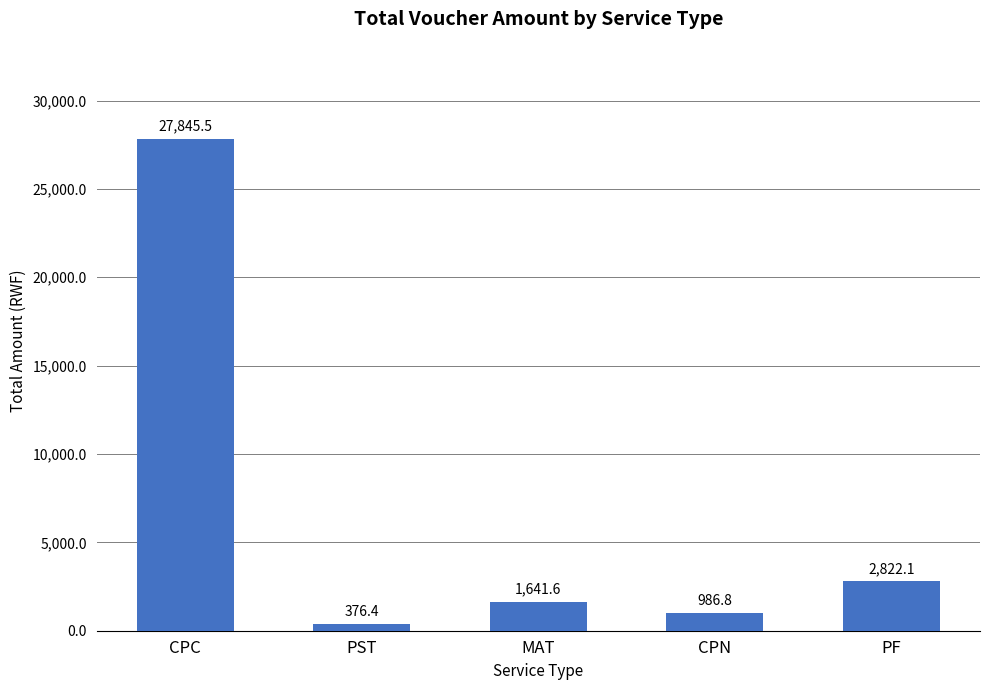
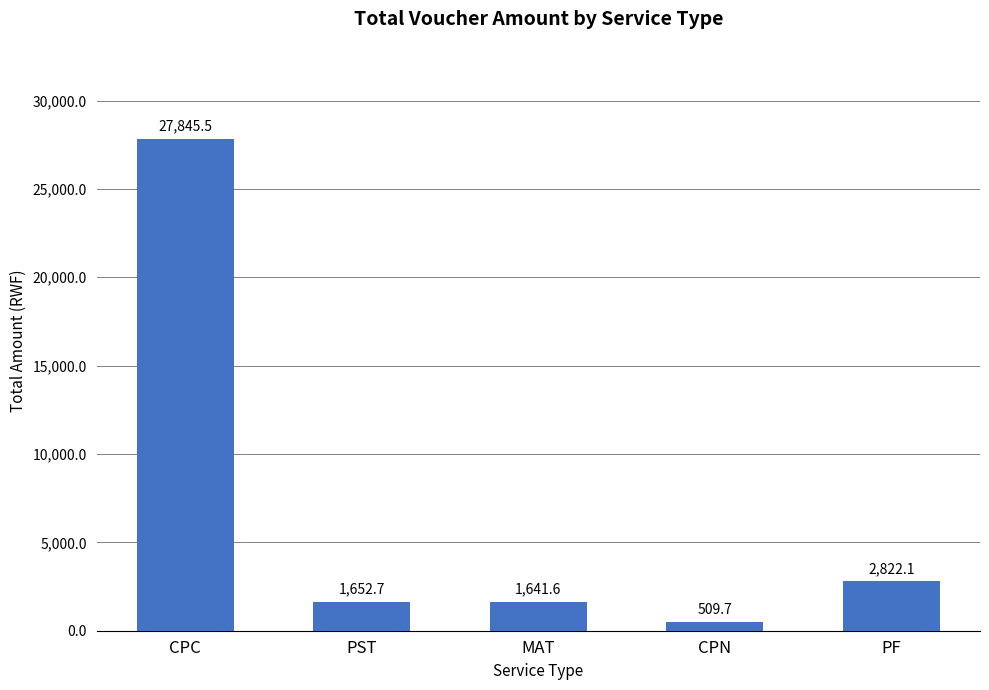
PST: 376.4 -> 1,652.7
CPN: 986.8 -> 509.7
